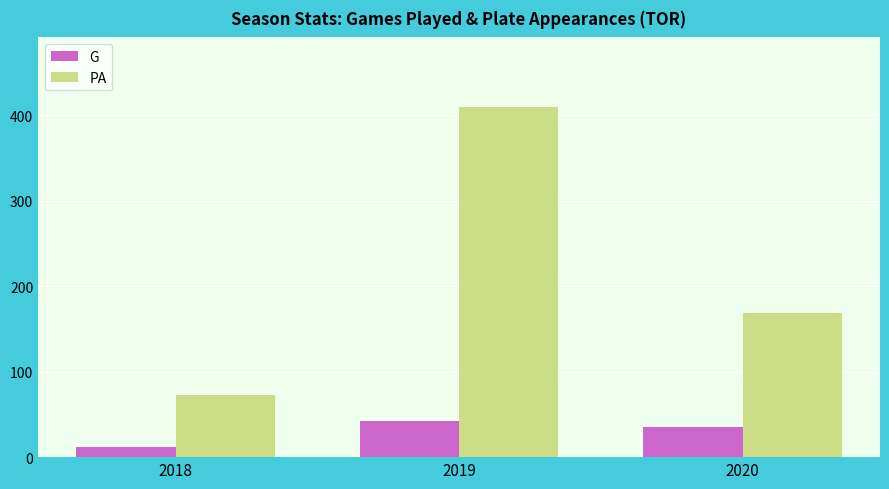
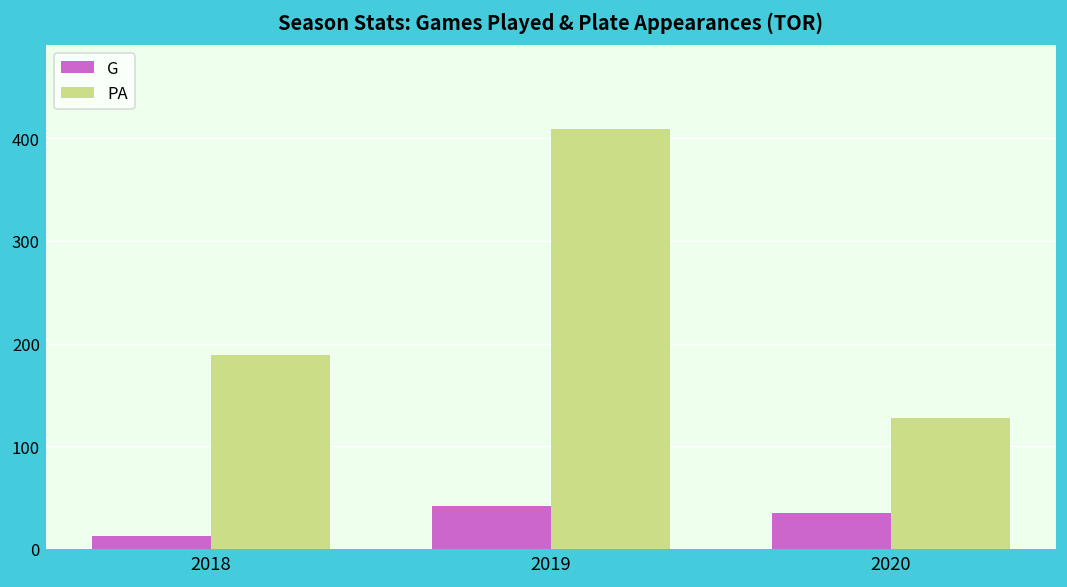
PA, 2018: 70 -> 190
PA, 2020: 170 -> 130
